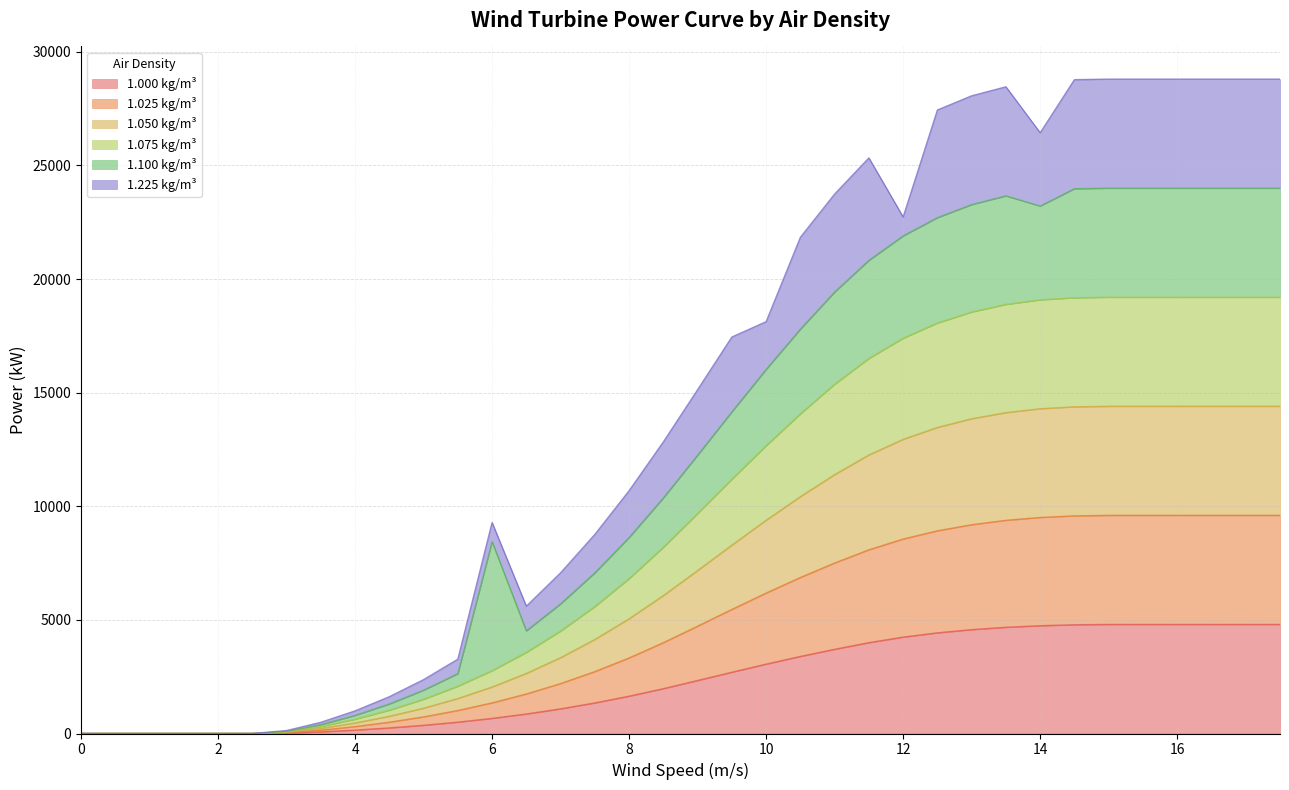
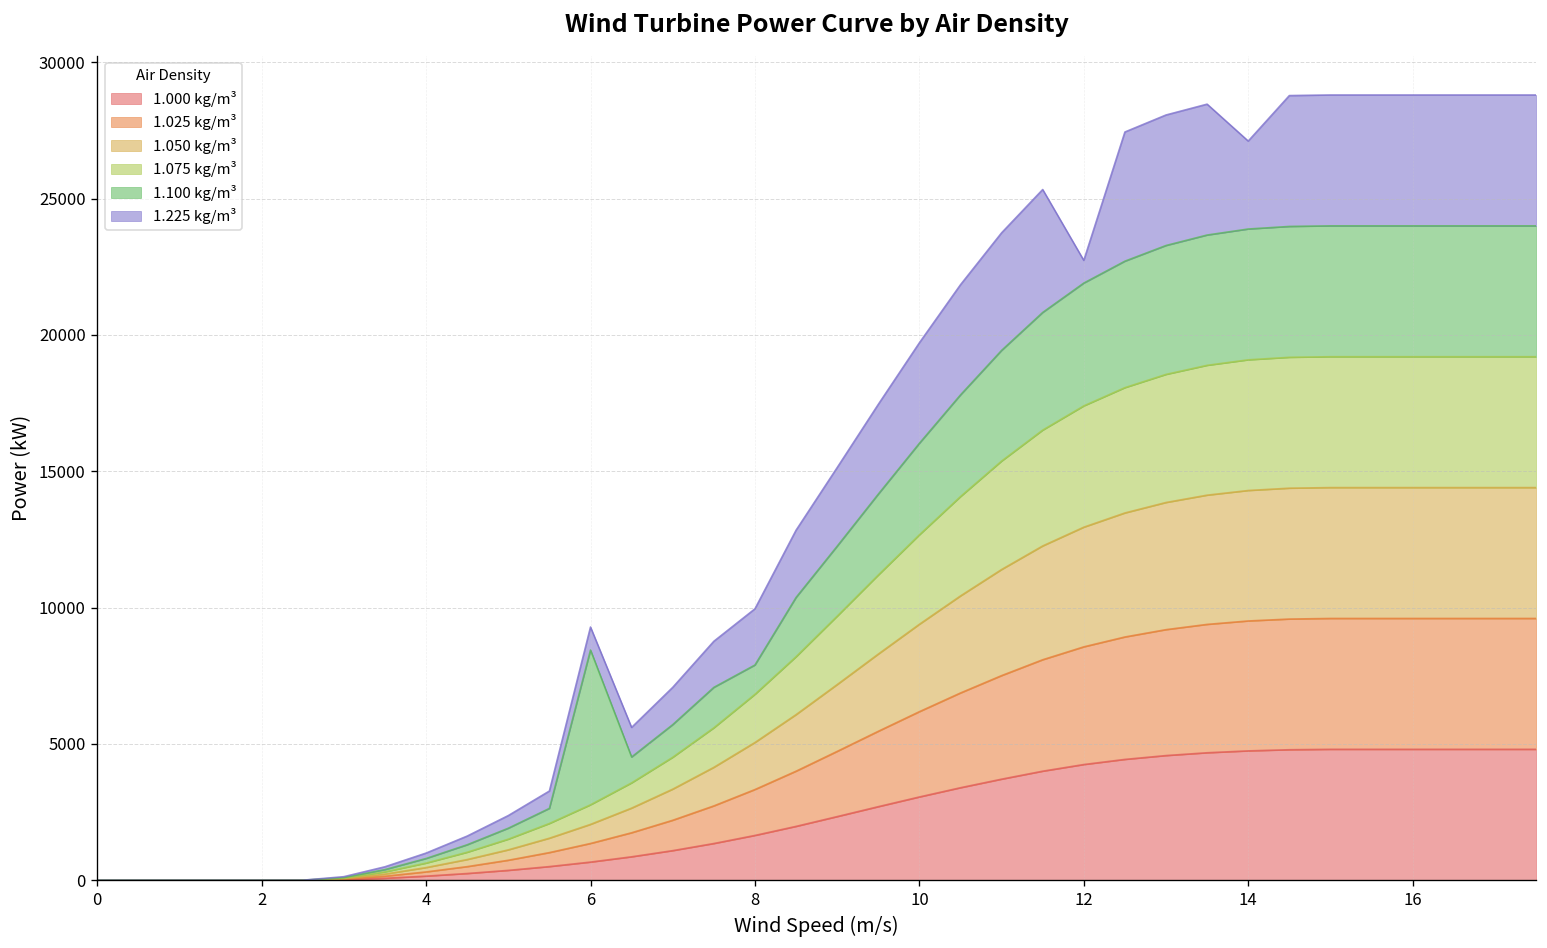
1.100 kg/m³, 8: 1800 -> 1100
1.225 kg/m³, 10: 2100 -> 3700
1.100 kg/m³, 14: 4100 -> 4800
